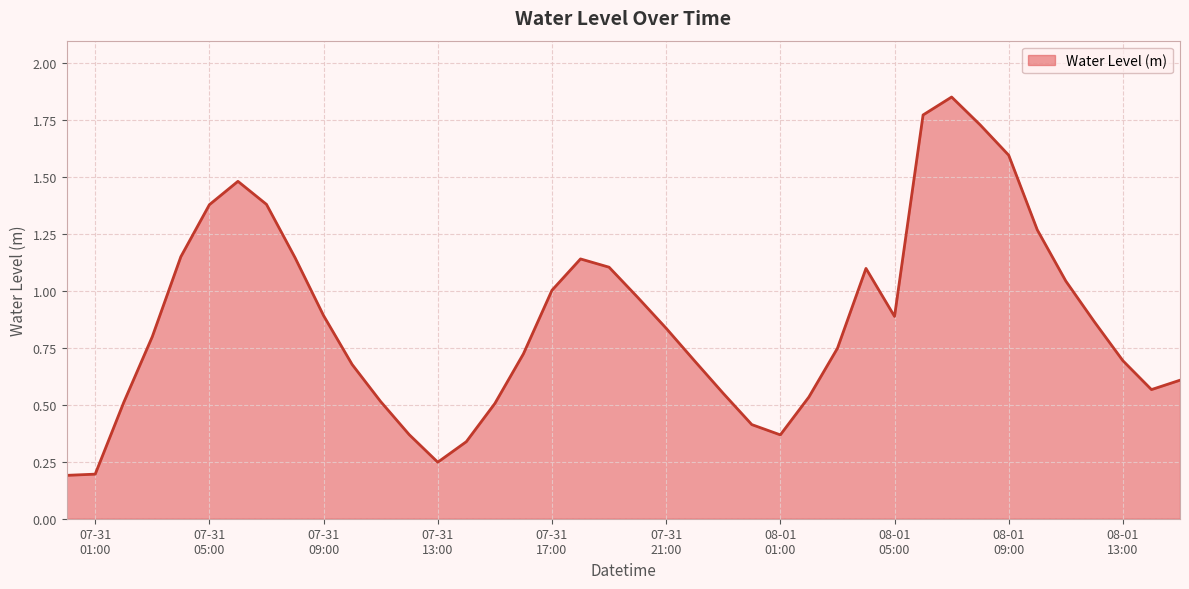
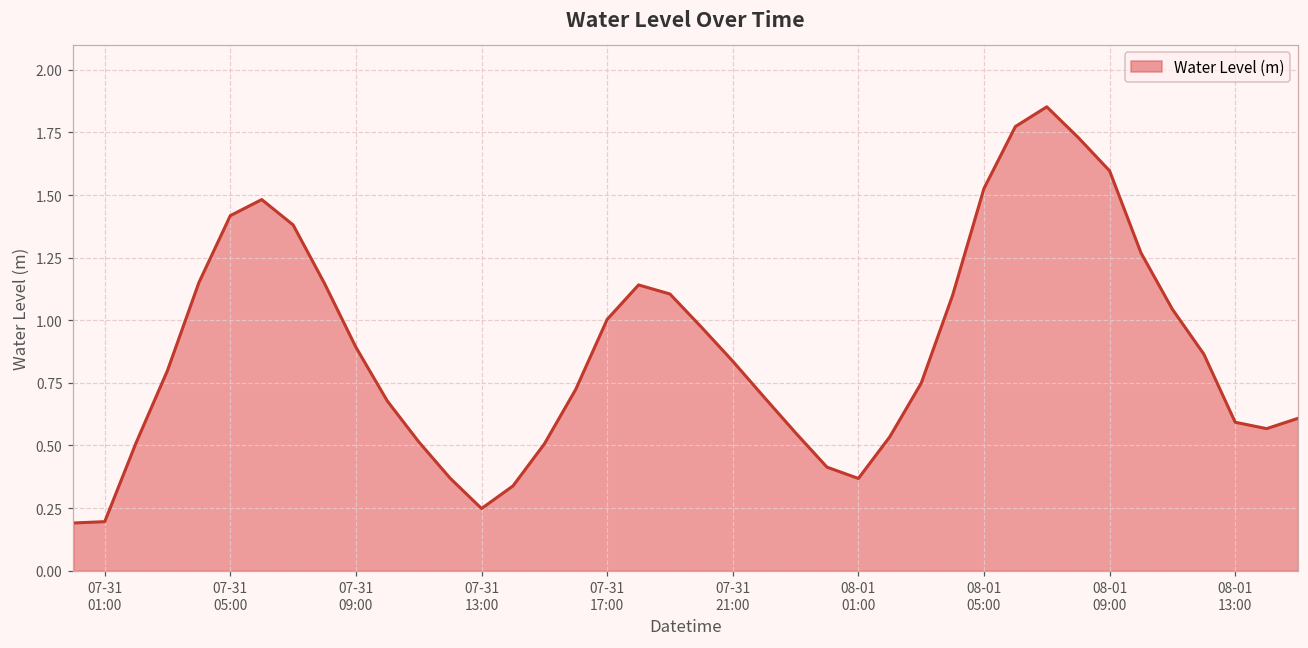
07-31 05:00: 1.38 -> 1.42
08-01 05:00: 0.89 -> 1.53
08-01 13:00: 0.69 -> 0.59
